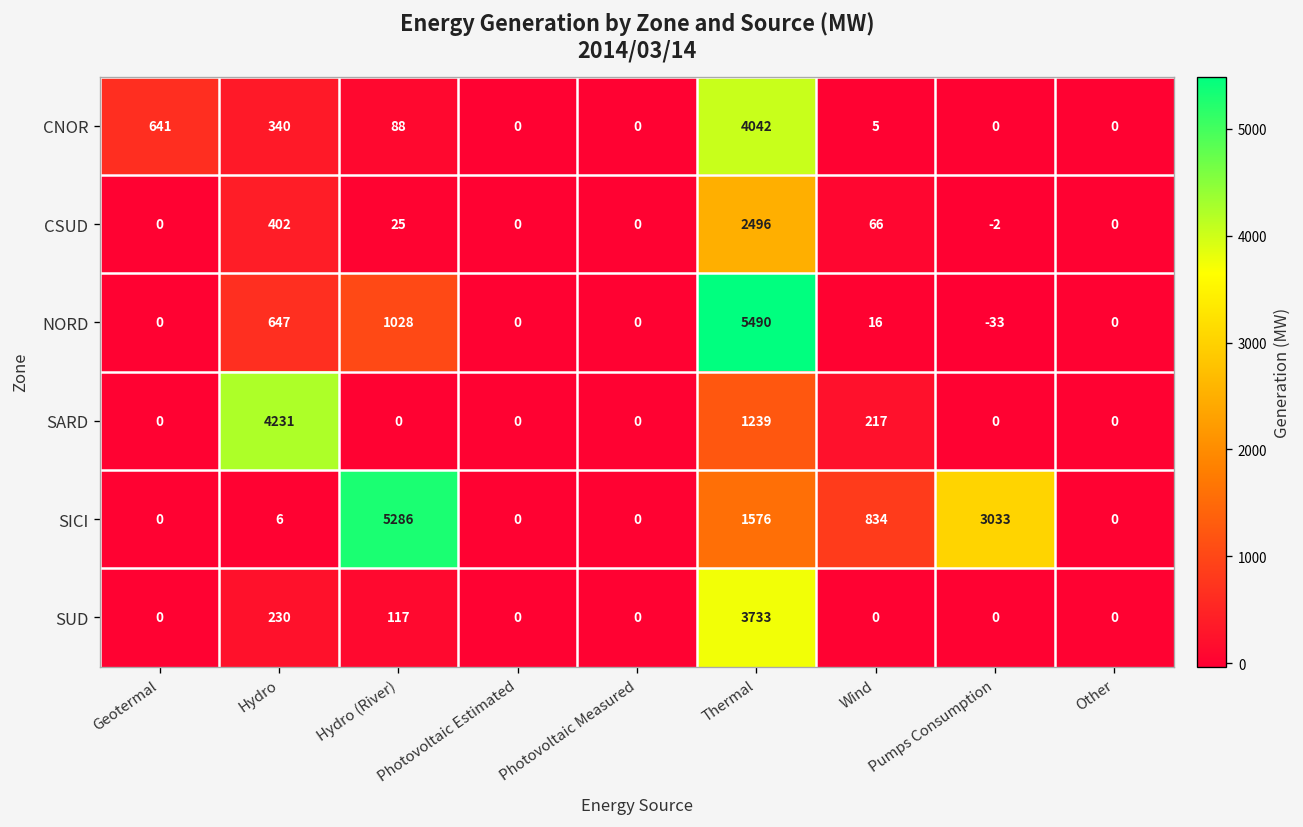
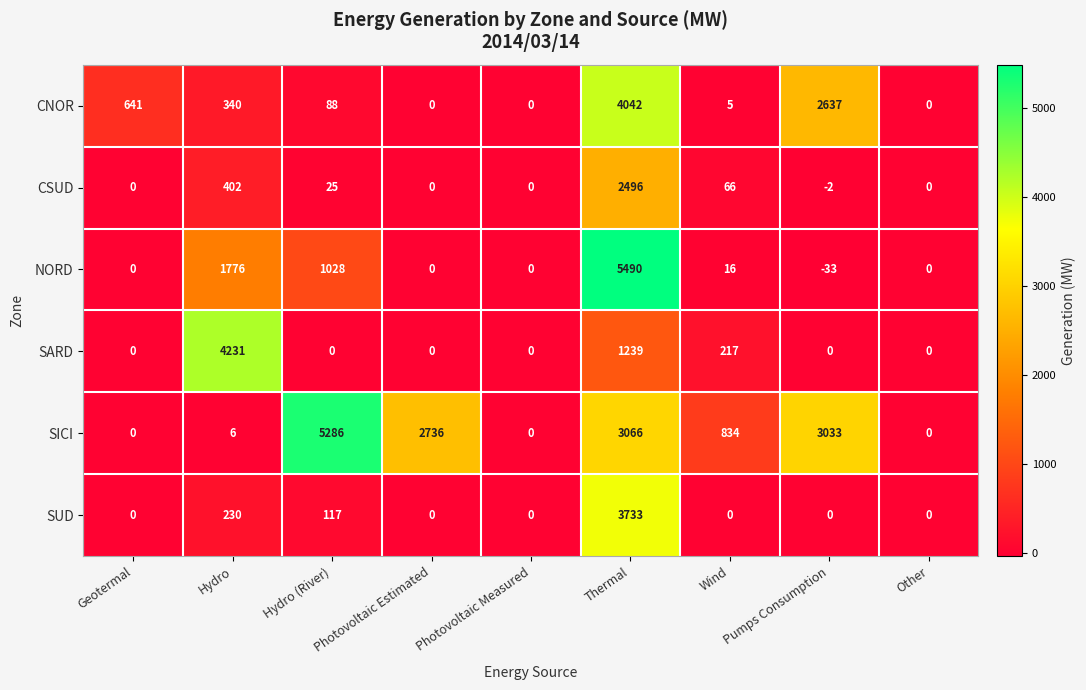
CNOR, Pumps Consumption: 0 -> 2637
NORD, Hydro: 647 -> 1776
SICI, Photovoltaic Estimated: 0 -> 2736
SICI, Thermal: 1576 -> 3066
